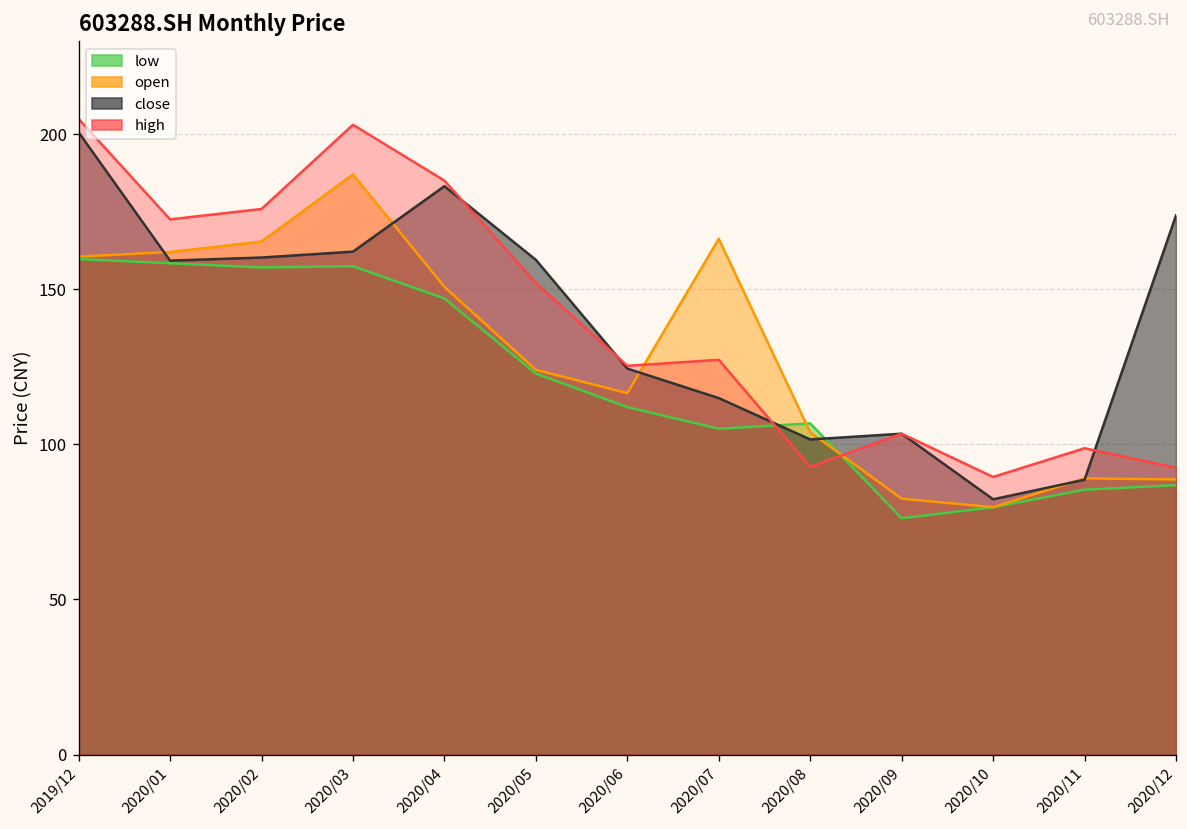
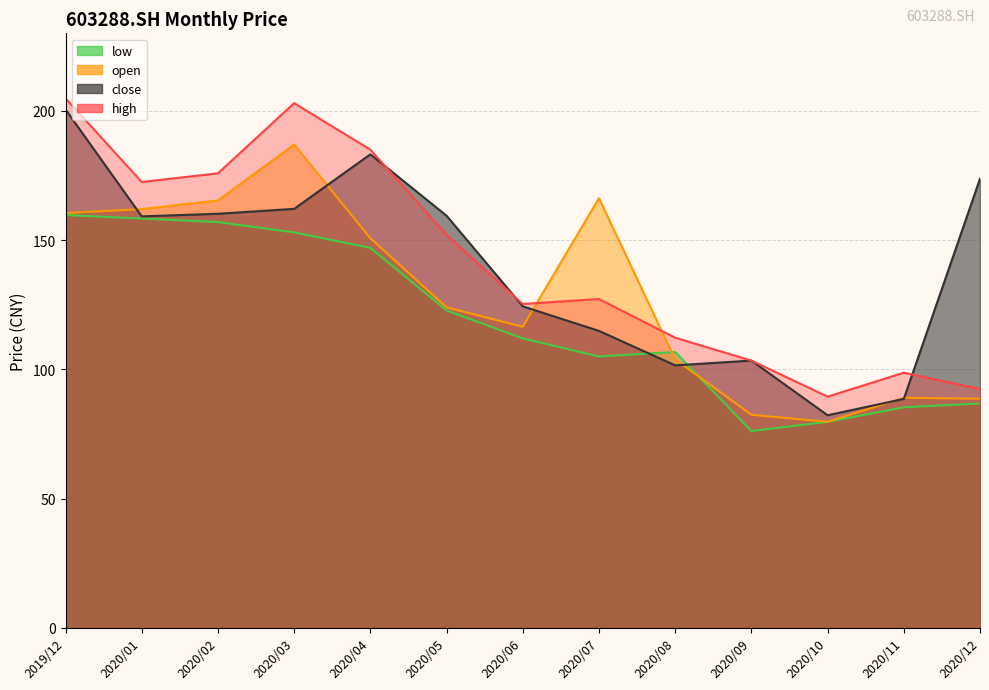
low, 2020/03: 157 -> 153
high, 2020/08: 93 -> 112
